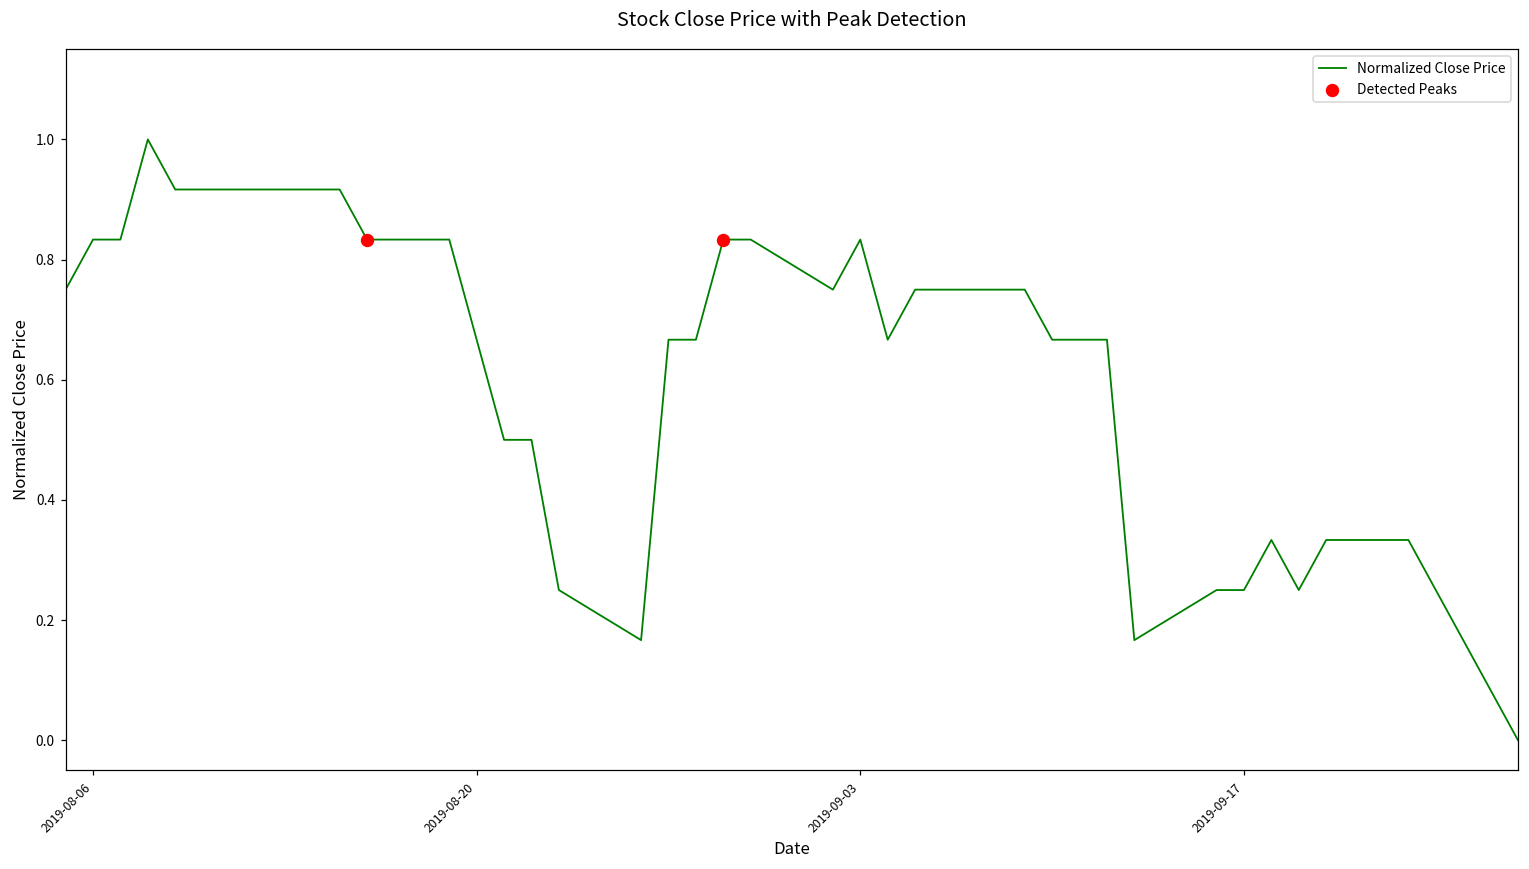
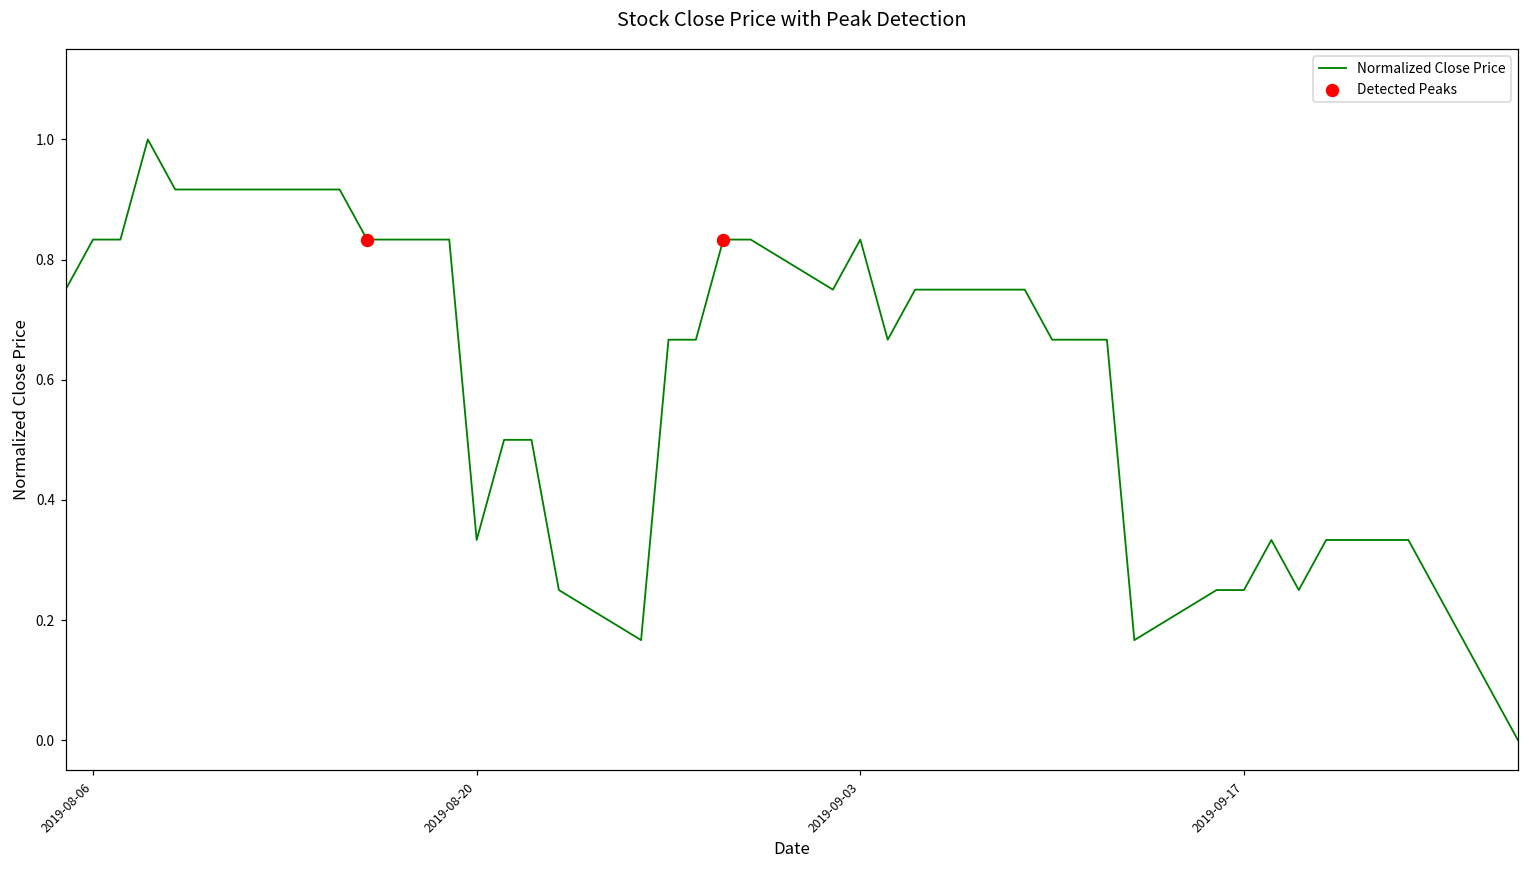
Normalized Close Price, 2019-08-20: 0.67 -> 0.33
